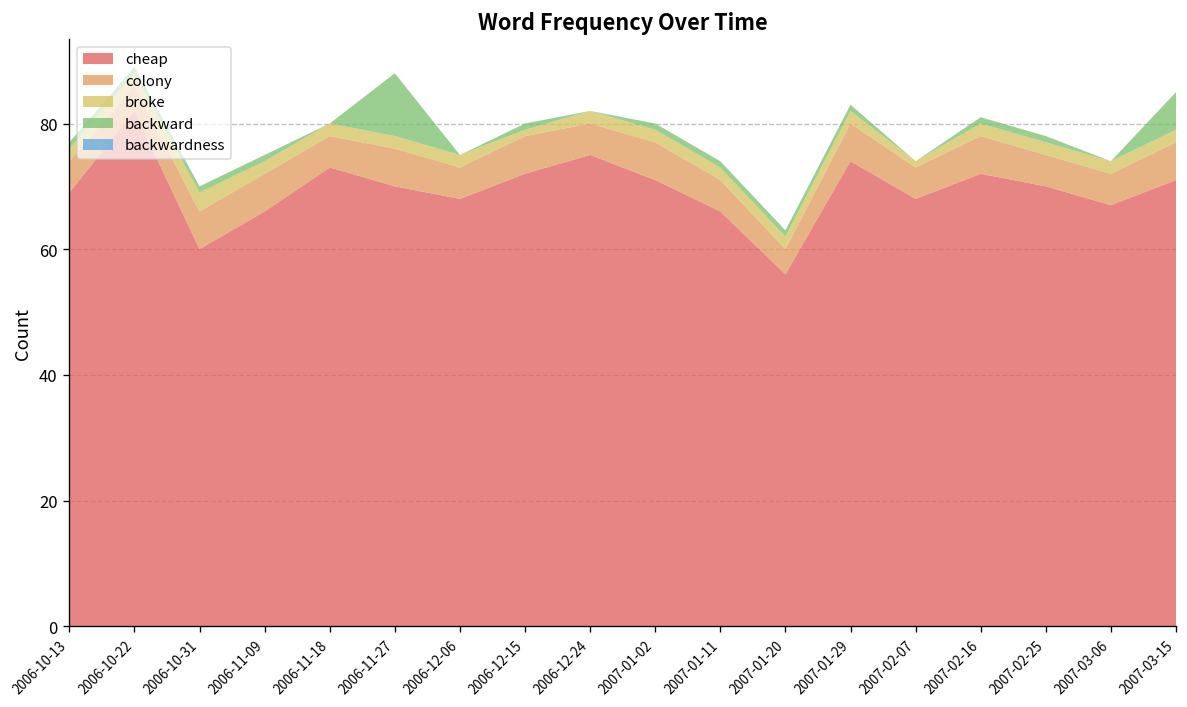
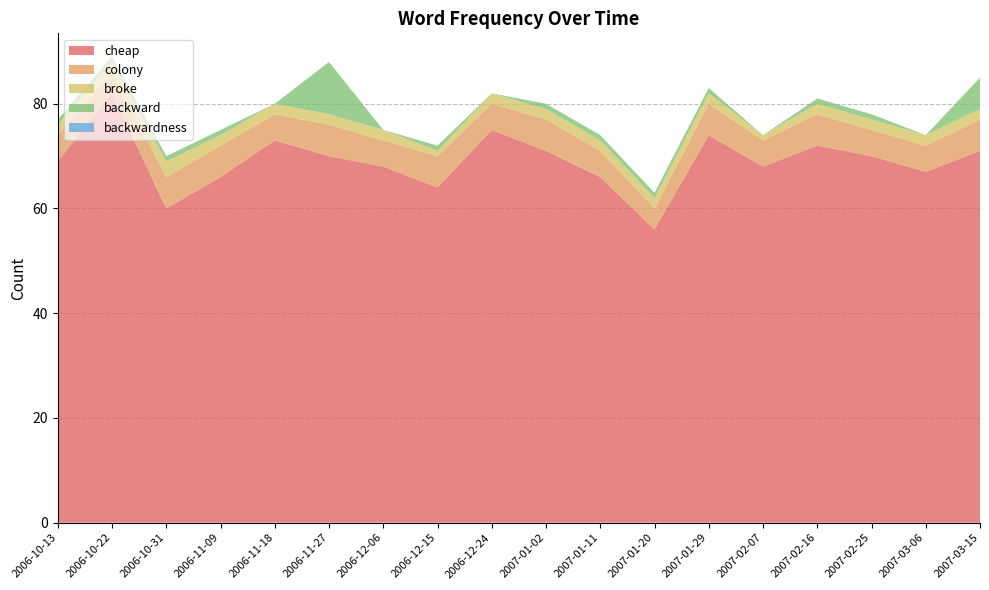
cheap, 2006-12-15: 72 -> 64
